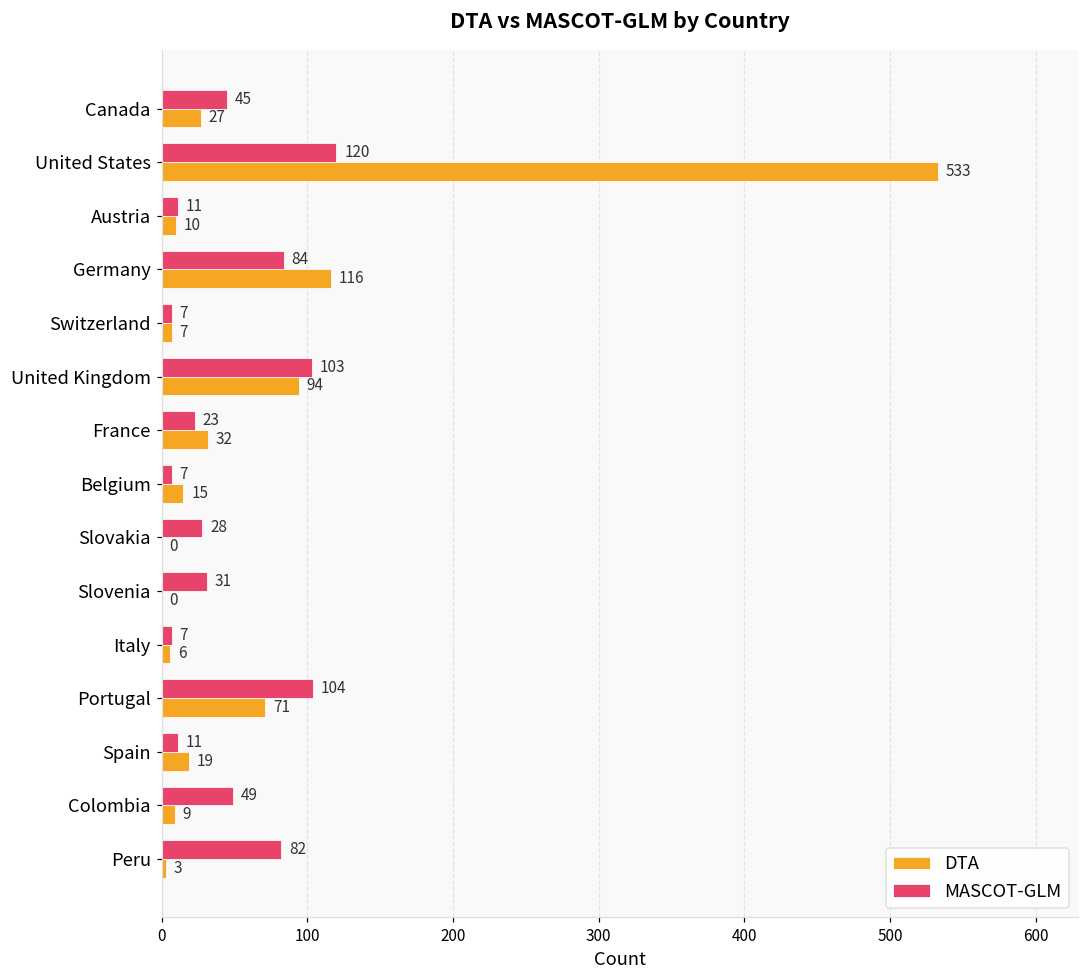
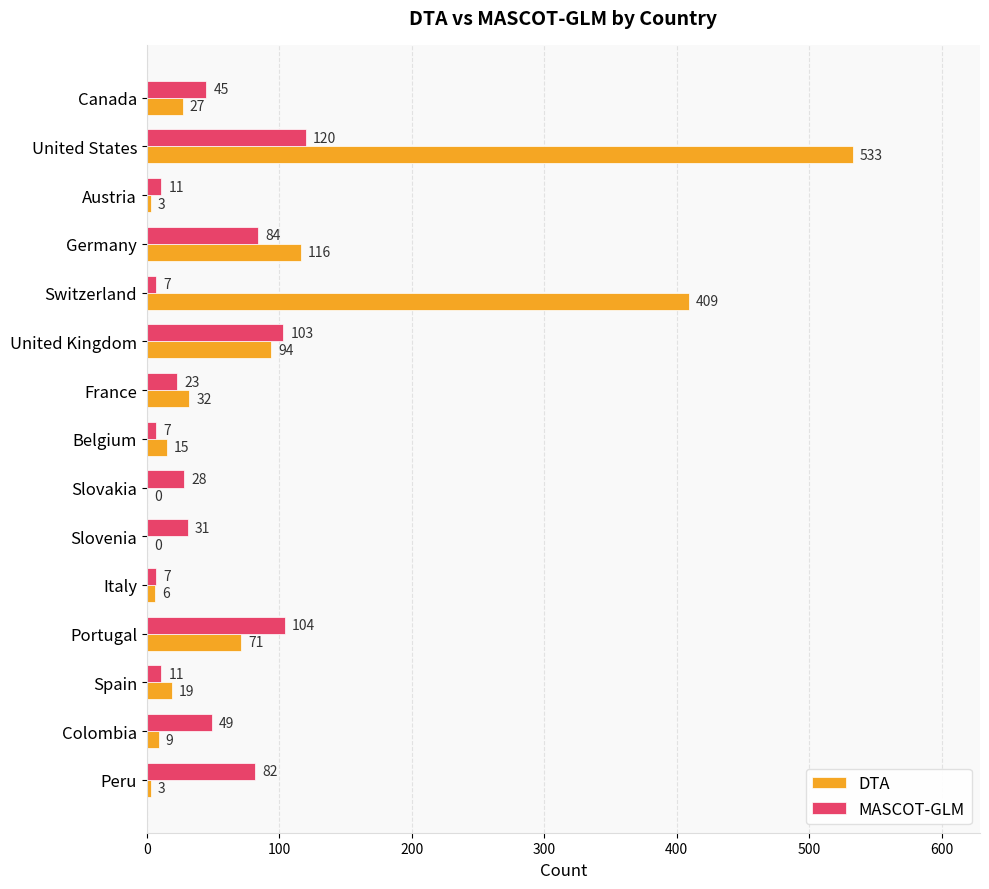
DTA, Austria: 10 -> 3
DTA, Switzerland: 7 -> 409
